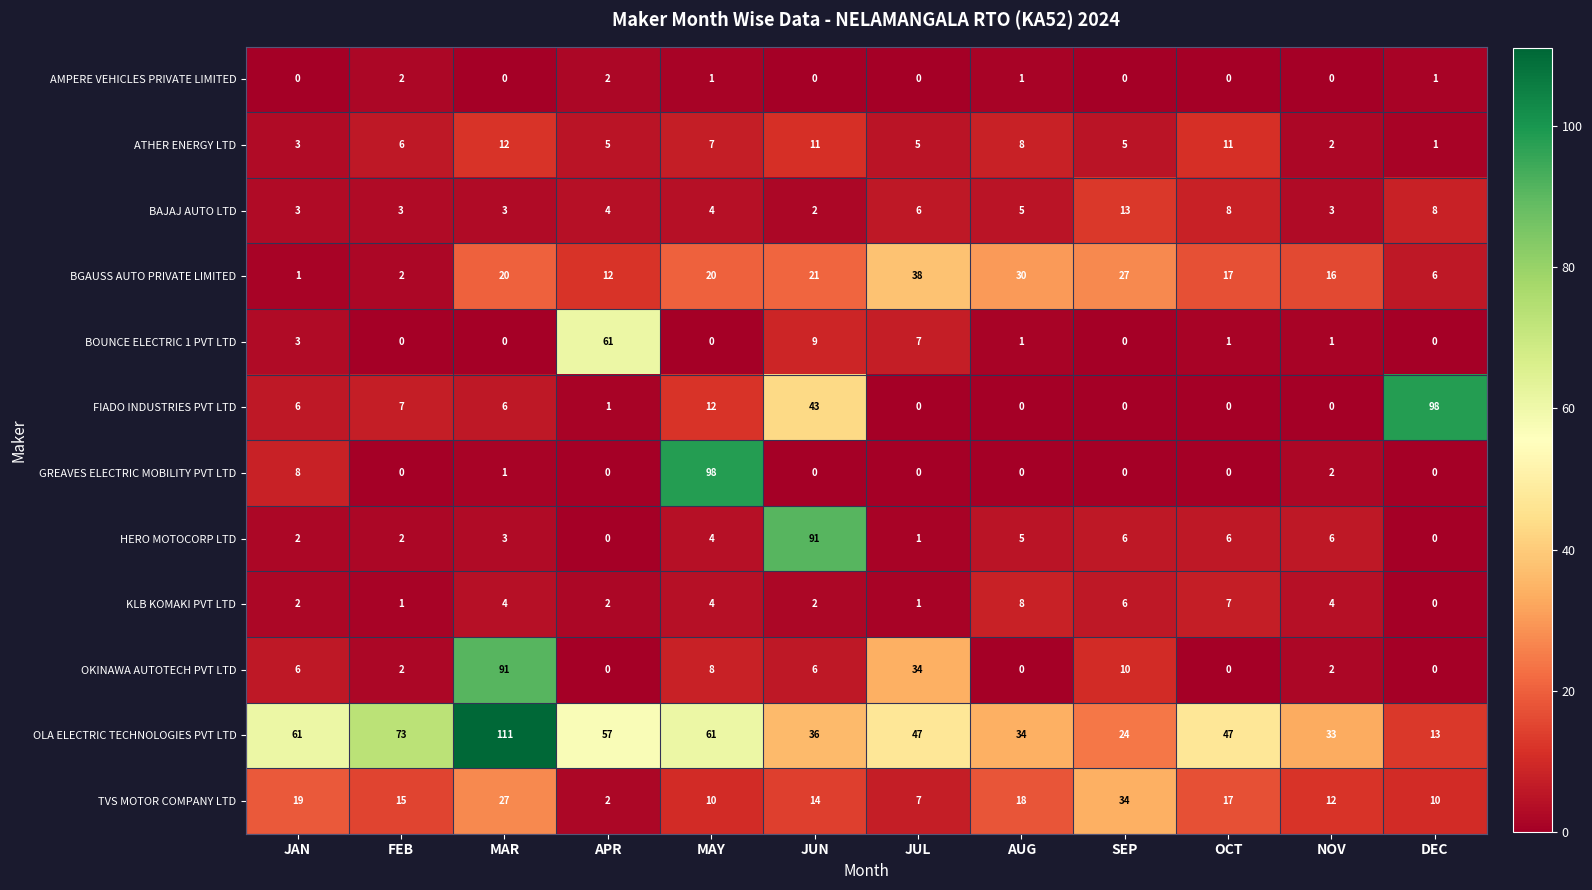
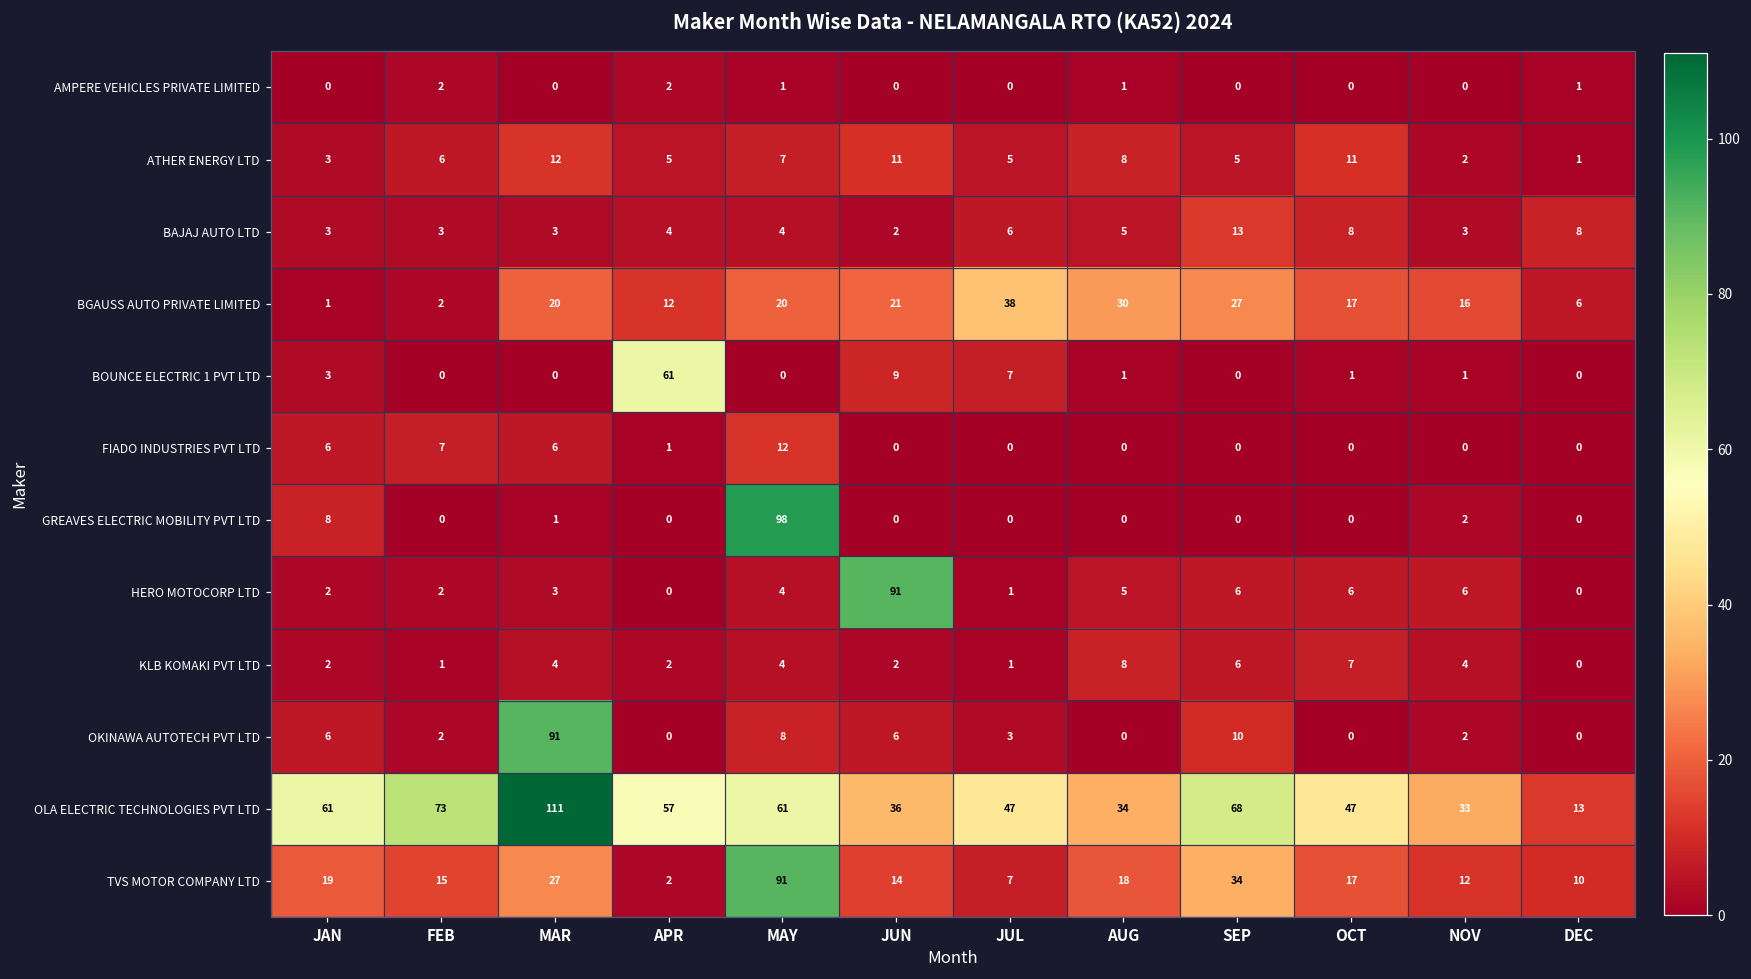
FIADO INDUSTRIES PVT LTD, JUN: 43 -> 0
FIADO INDUSTRIES PVT LTD, DEC: 98 -> 0
OKINAWA AUTOTECH PVT LTD, JUL: 34 -> 3
OLA ELECTRIC TECHNOLOGIES PVT LTD, SEP: 24 -> 68
TVS MOTOR COMPANY LTD, MAY: 10 -> 91
